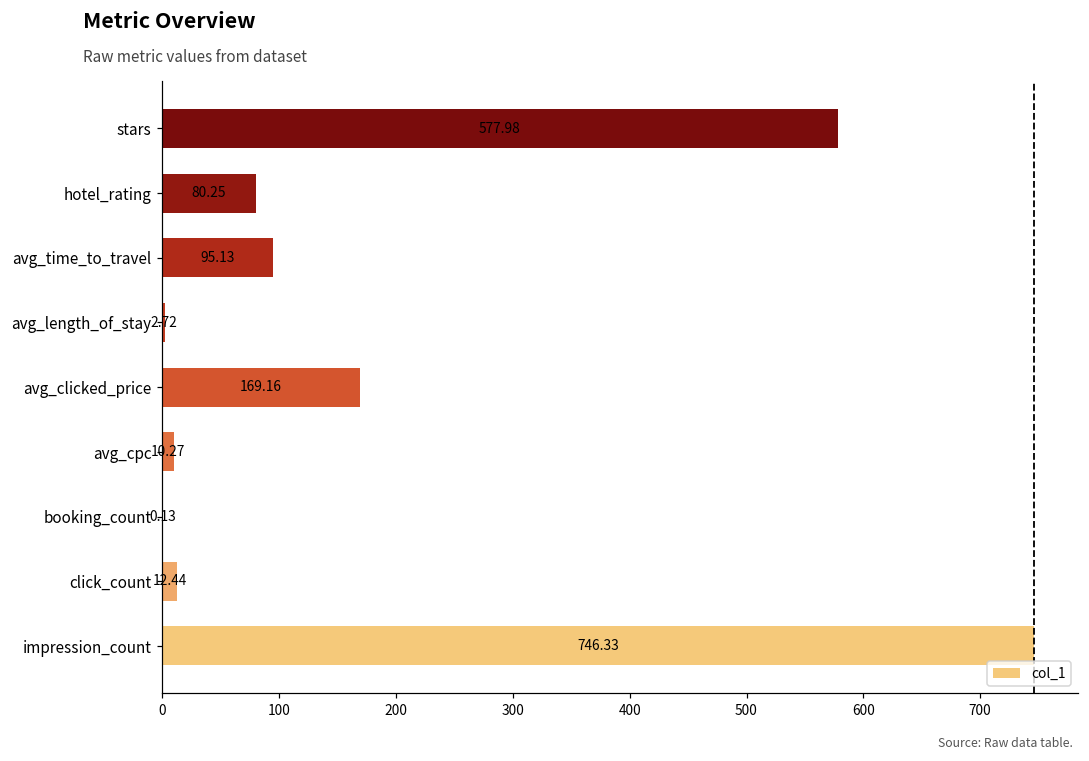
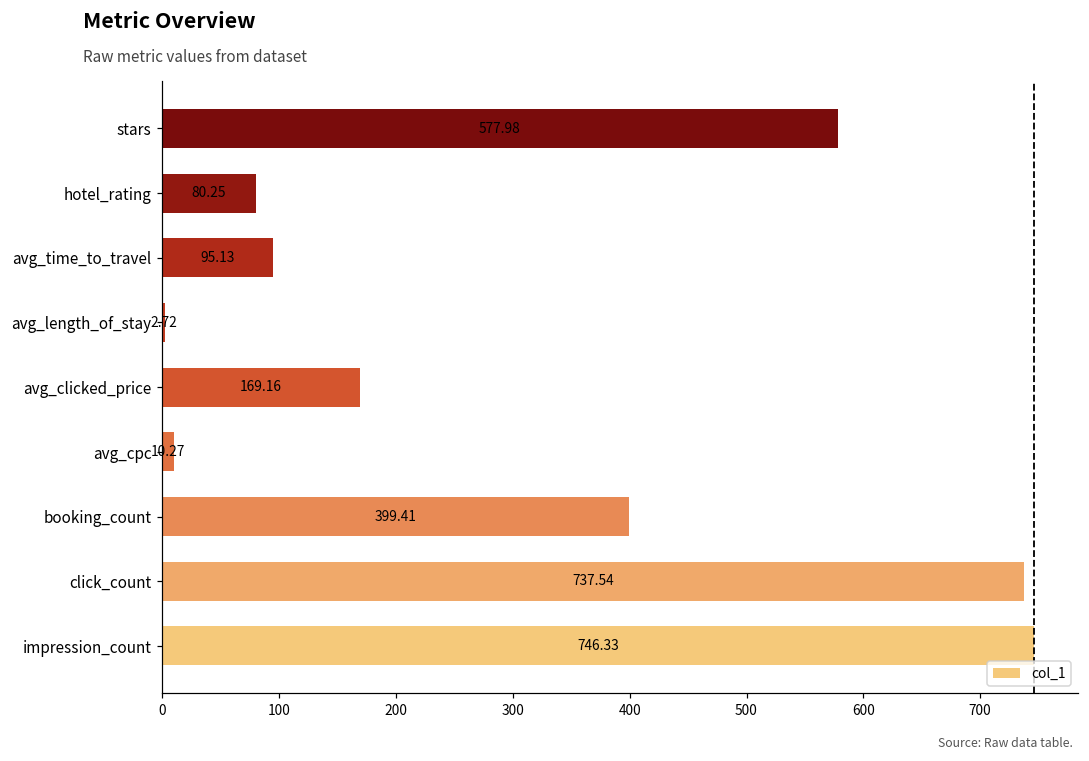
booking_count: 0.13 -> 399.41
click_count: 12.44 -> 737.54
